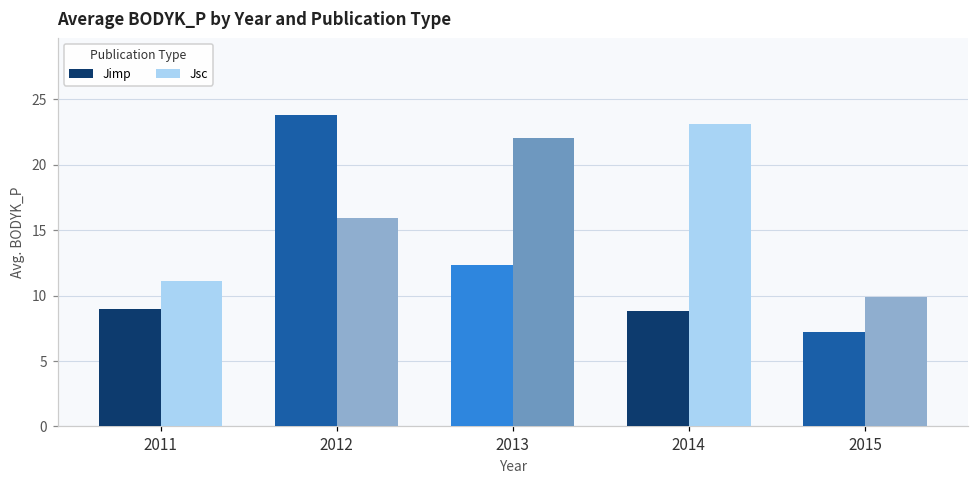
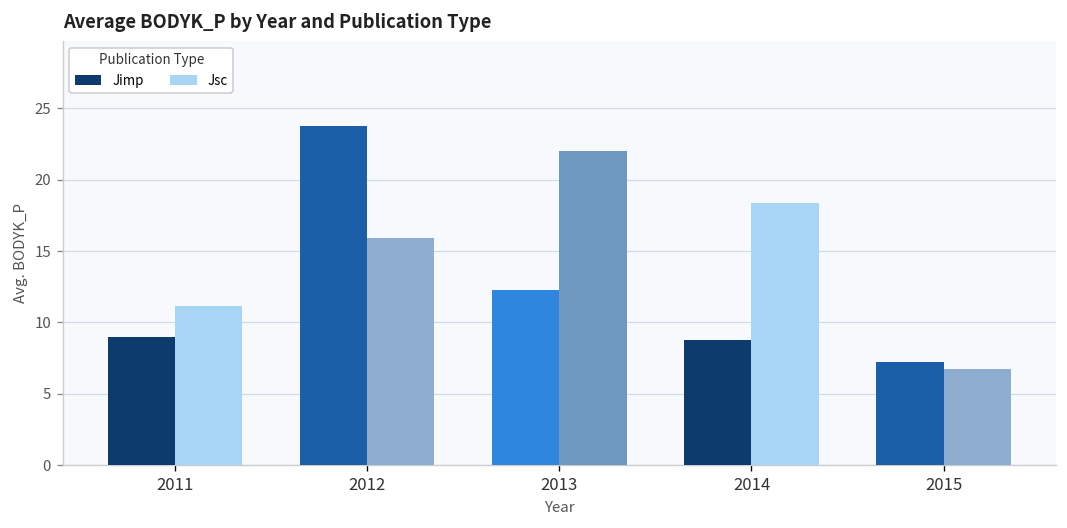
Jsc, 2014: 23.1 -> 18.3
Jsc, 2015: 9.9 -> 6.7
